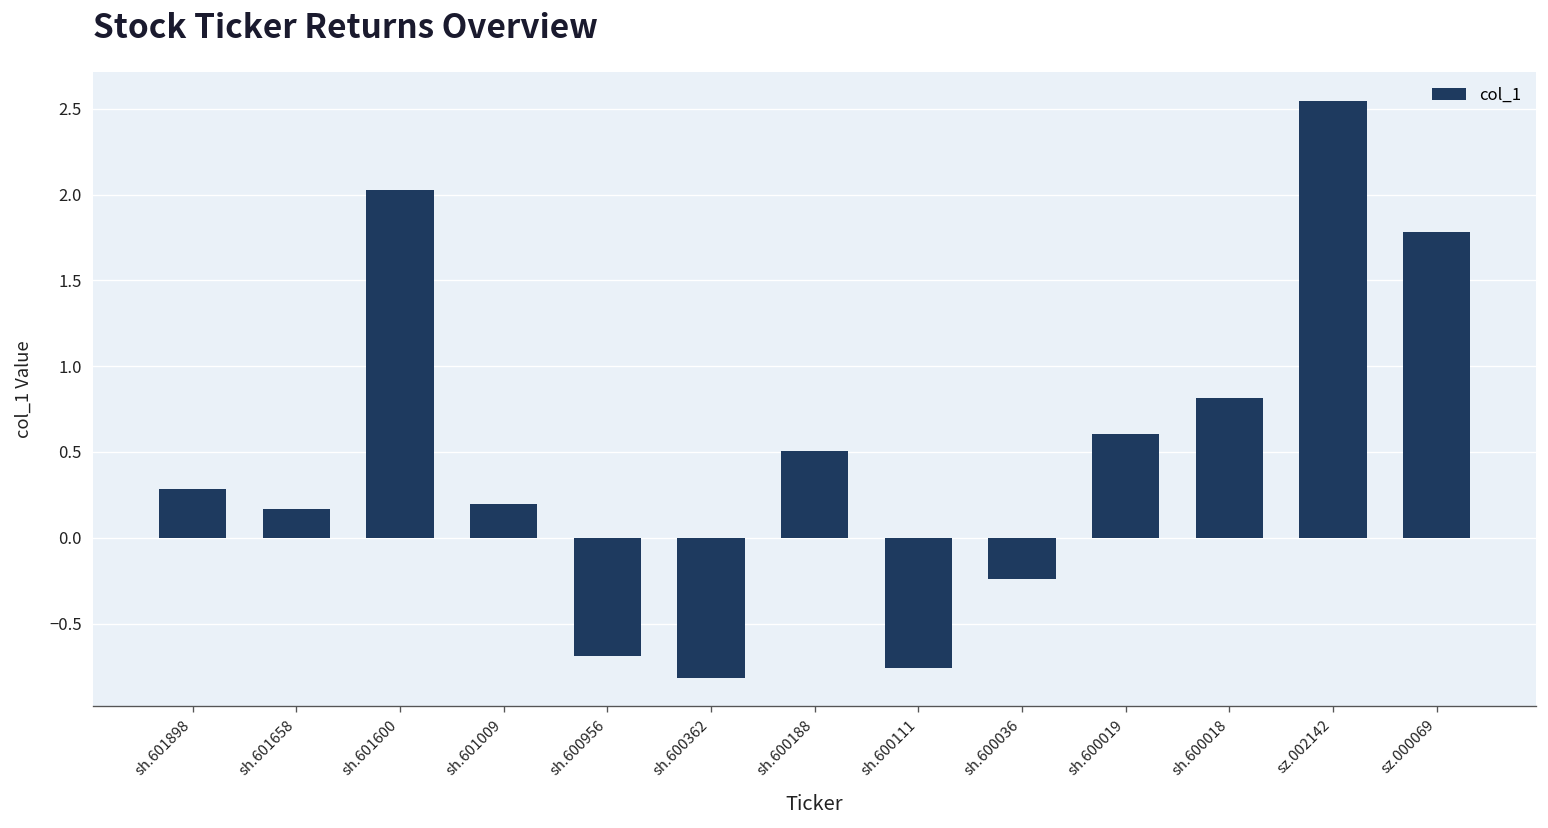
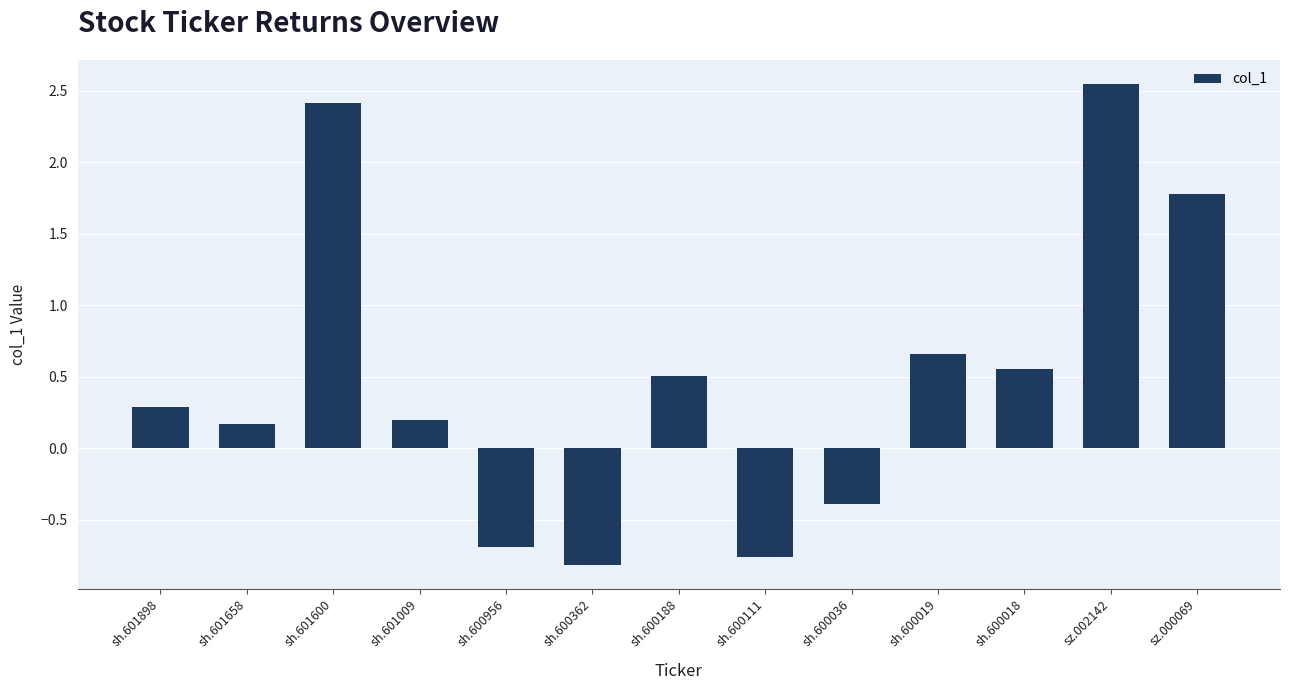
sh.601600: 2.03 -> 2.42
sh.600036: -0.24 -> -0.39
sh.600019: 0.60 -> 0.66
sh.600018: 0.81 -> 0.56
